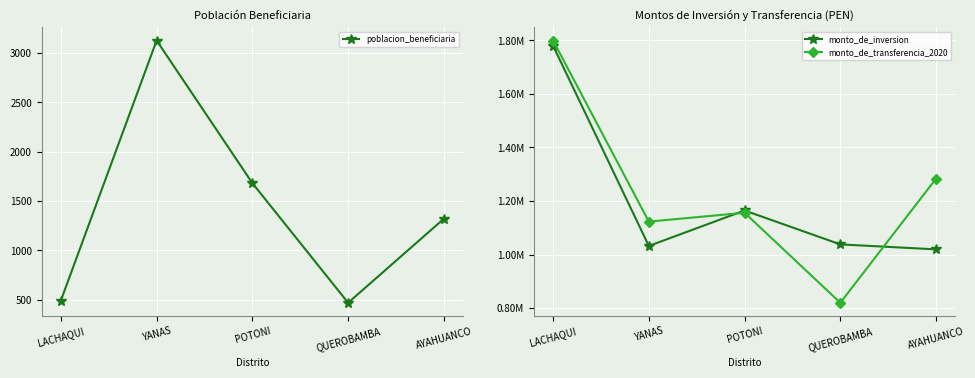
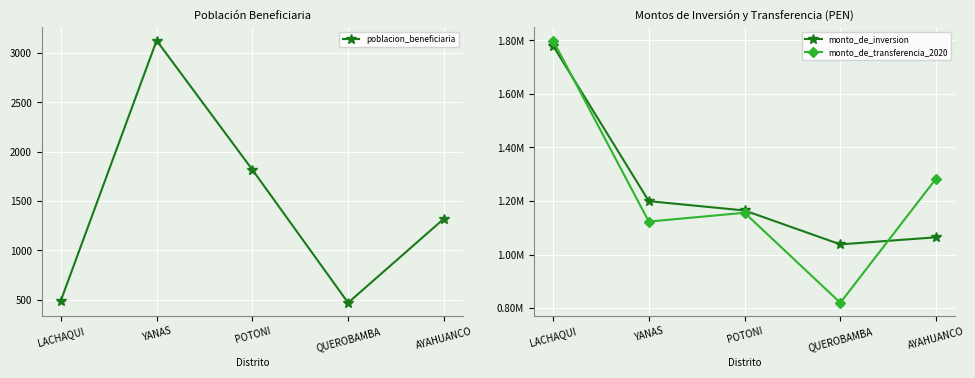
Población Beneficiaria, POTONI: 1700 -> 1800
Montos de Inversión y Transferencia (PEN), monto_de_inversion, YANAS: 1030000 -> 1200000
Montos de Inversión y Transferencia (PEN), monto_de_inversion, AYAHUANCO: 1020000 -> 1060000
